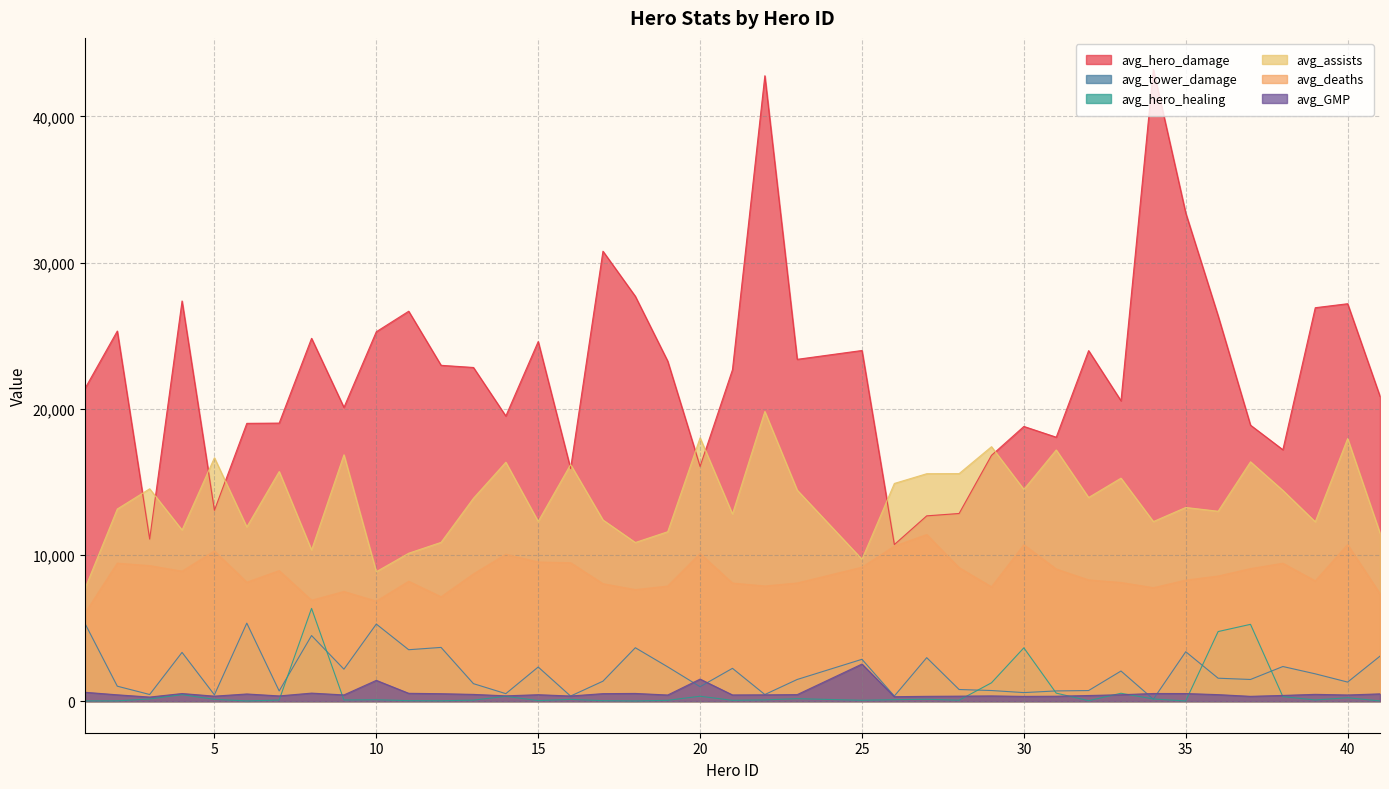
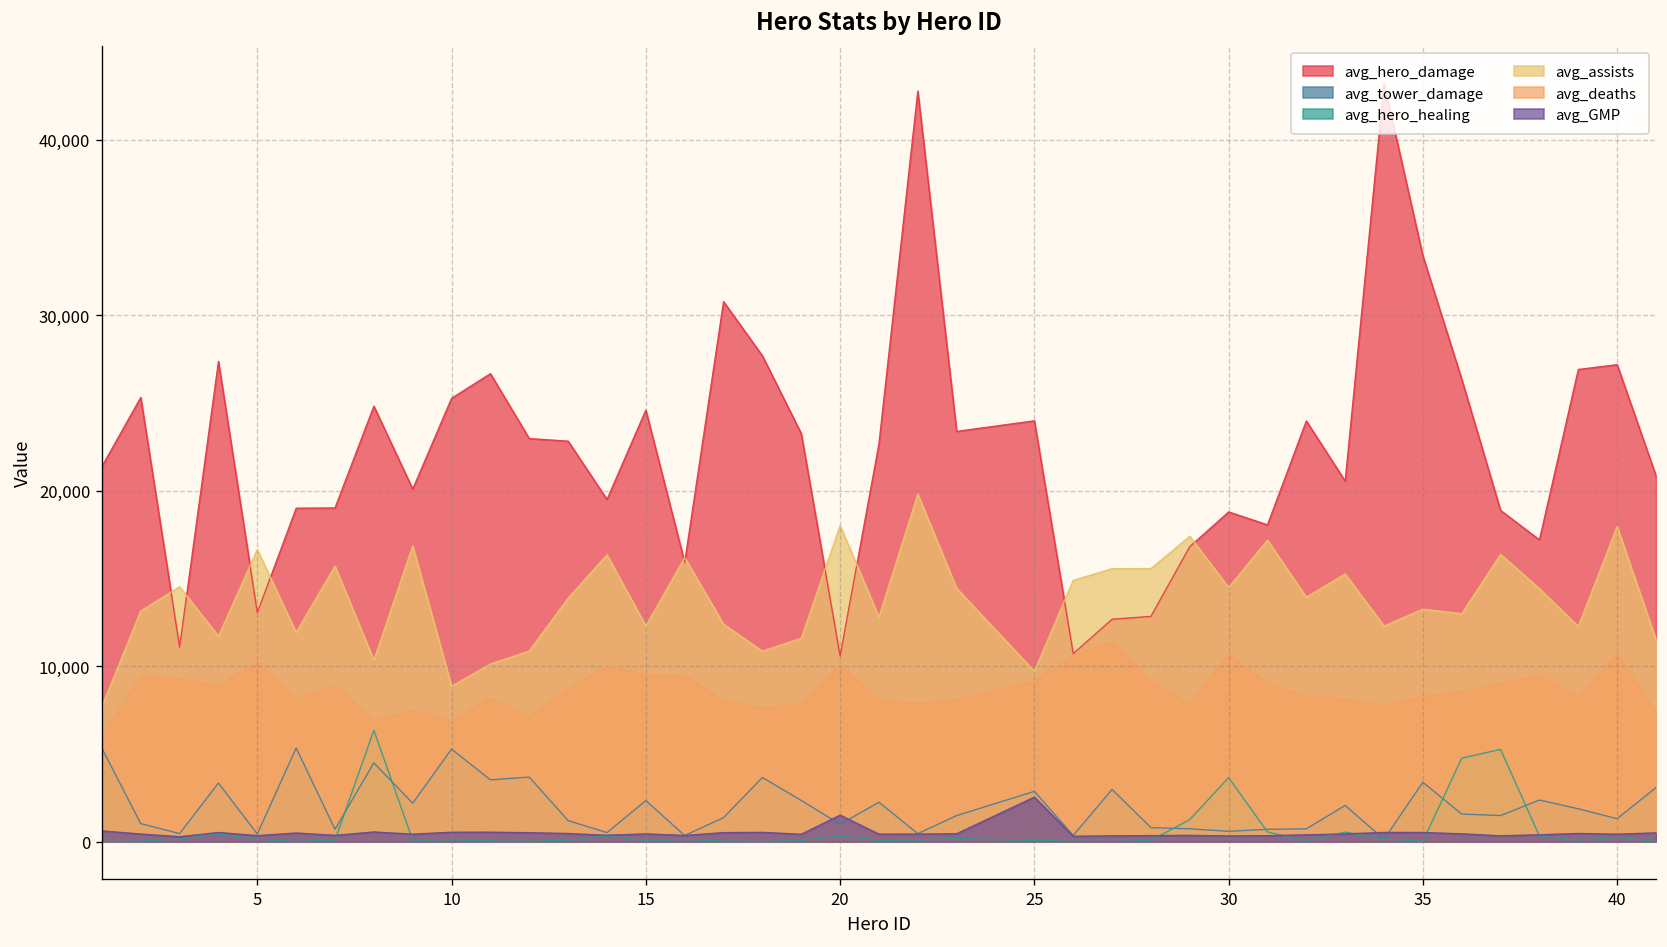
avg_GMP, 10: 1,400 -> 500
avg_hero_damage, 20: 16,100 -> 10,600
